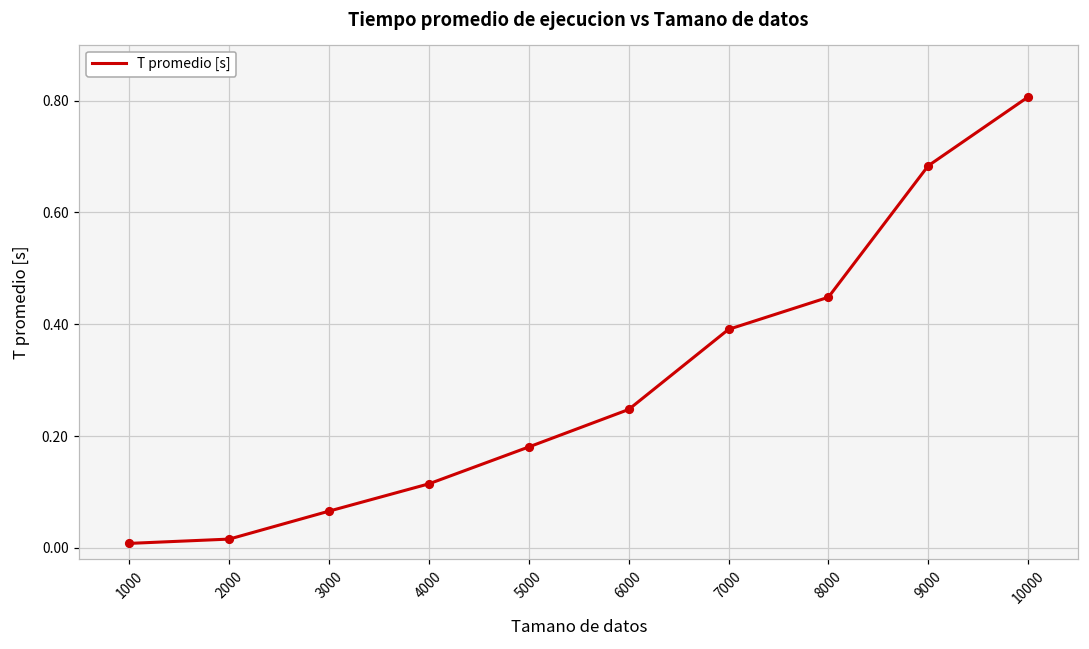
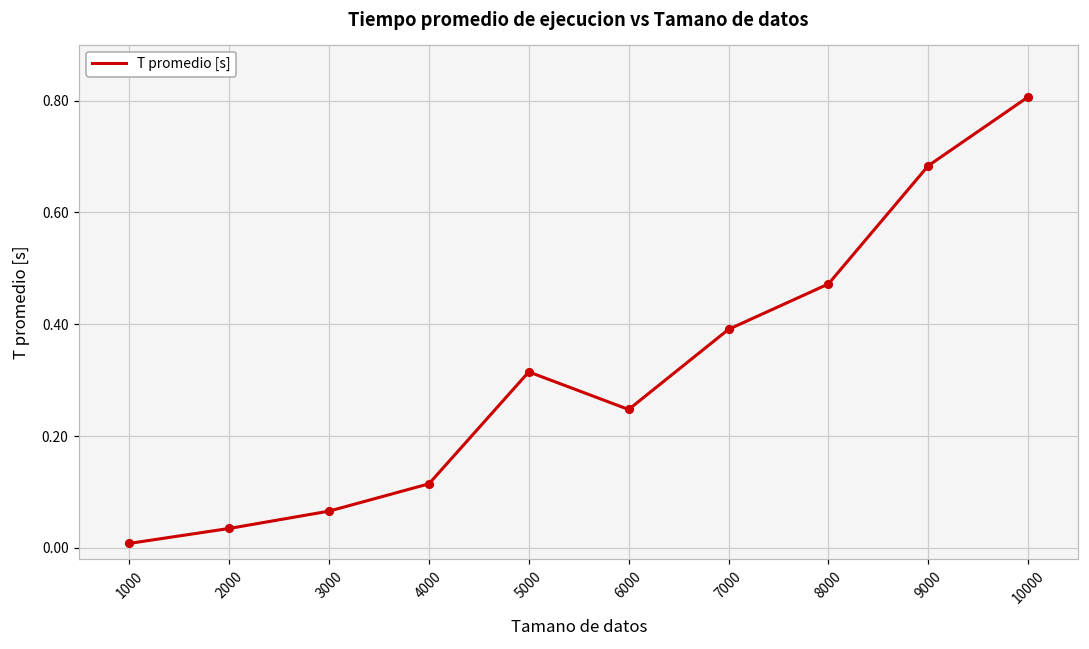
2000: 0.02 -> 0.03
5000: 0.18 -> 0.31
8000: 0.45 -> 0.47
